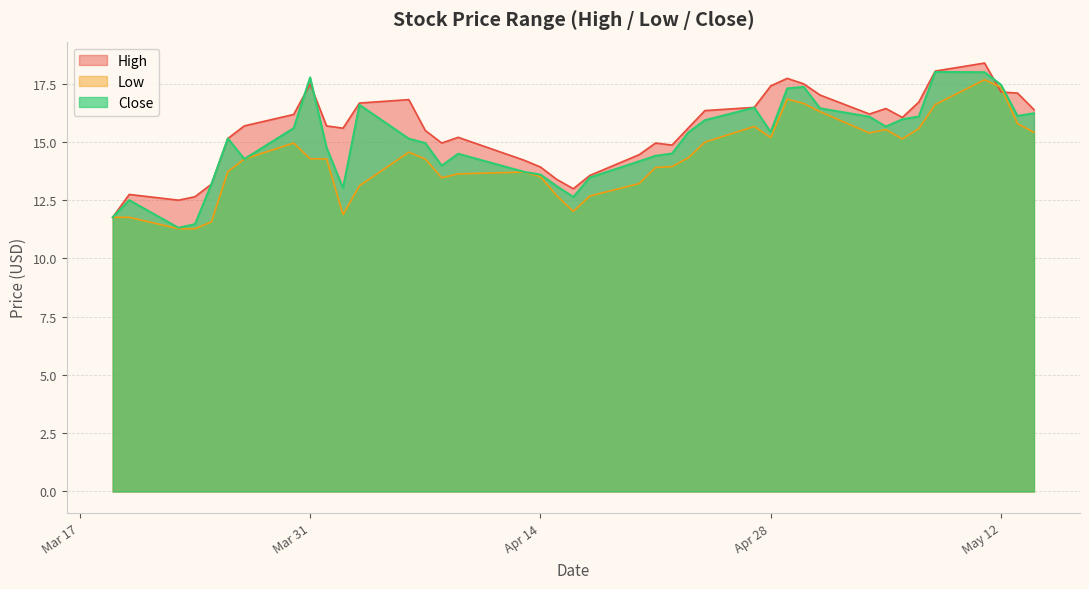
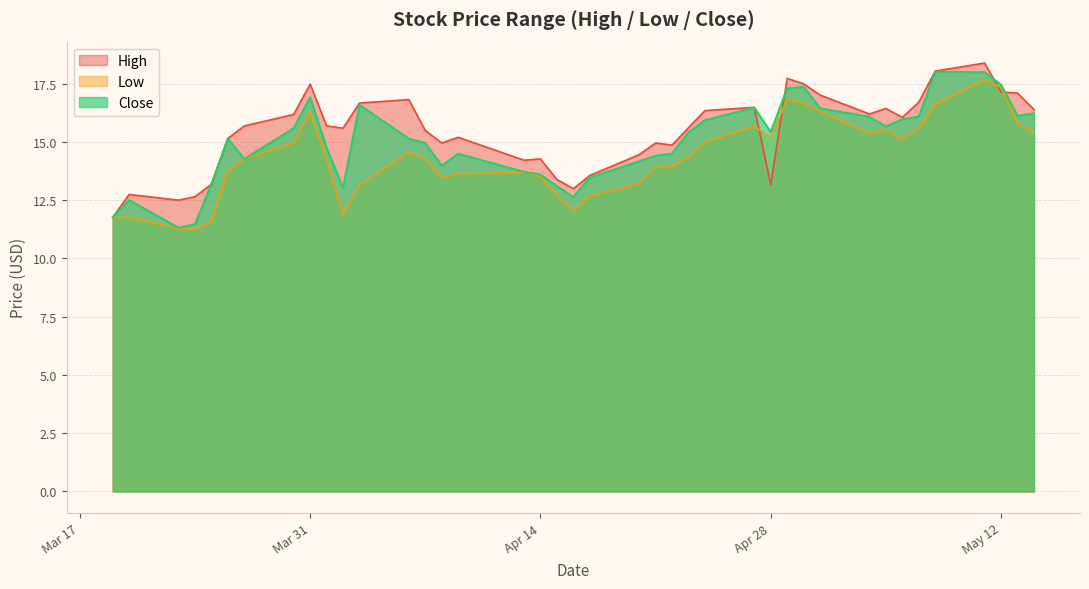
Low, Mar 31: 14.3 -> 16.3
Close, Mar 31: 17.8 -> 16.9
High, Apr 14: 13.9 -> 14.3
High, Apr 28: 17.4 -> 13.2
